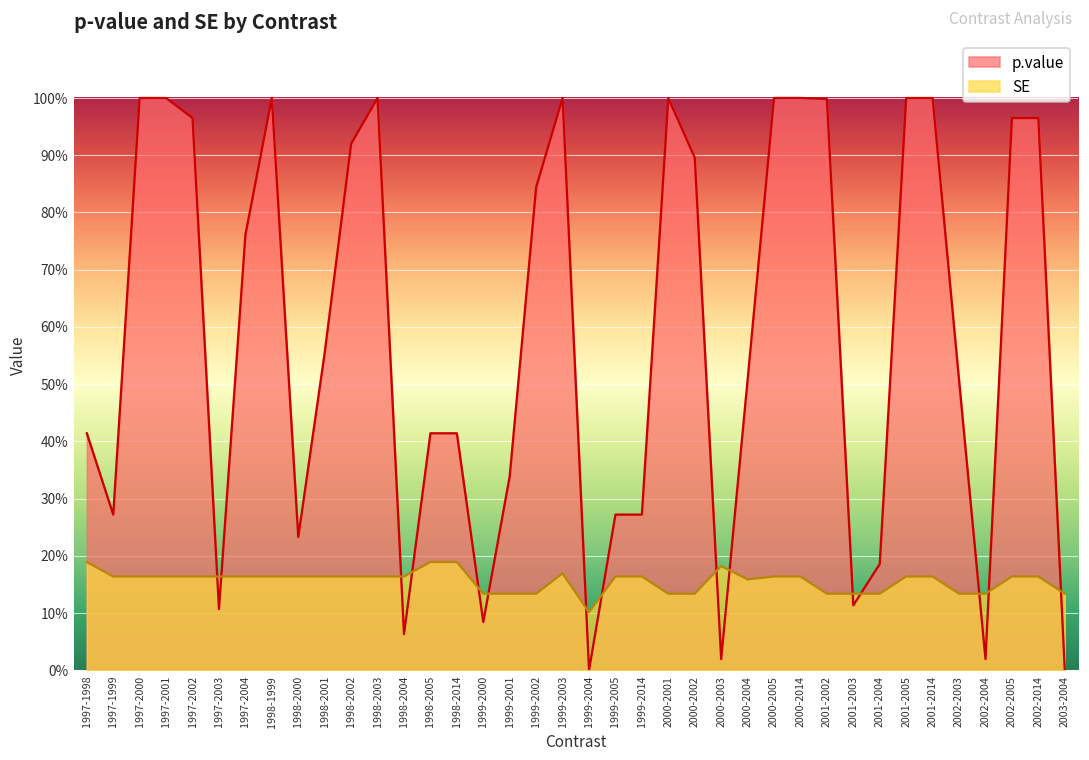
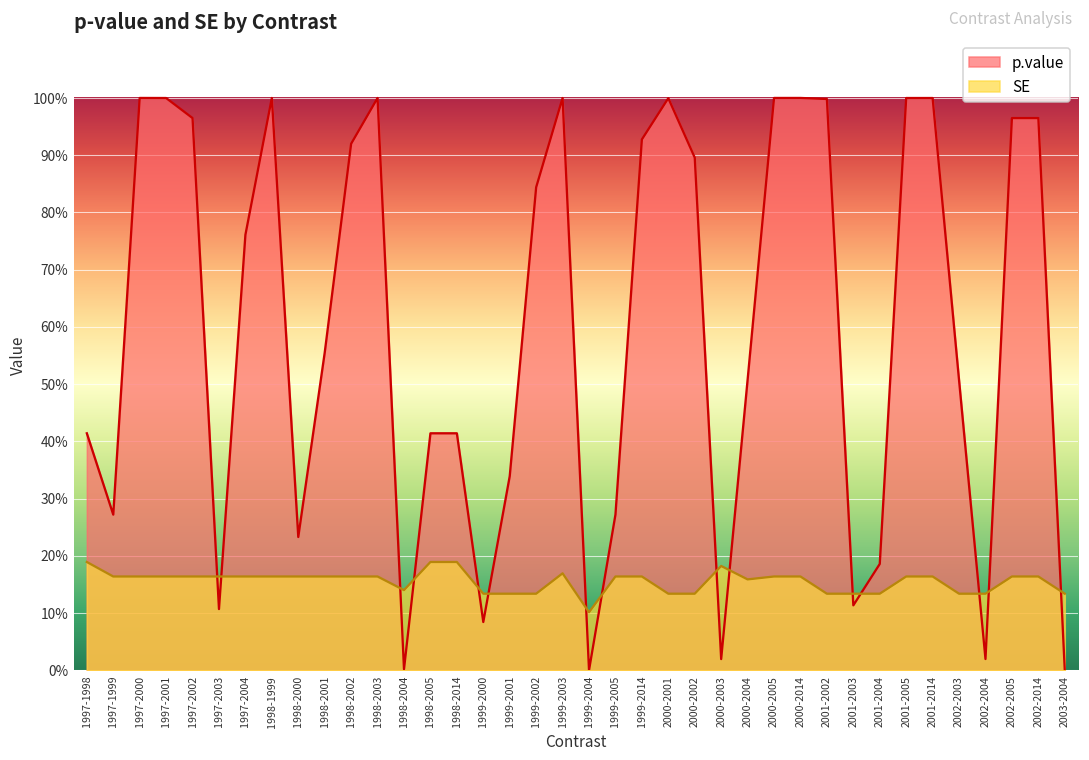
p.value, 1998-2004: 6% -> 0%
SE, 1998-2004: 16% -> 14%
p.value, 1999-2014: 27% -> 93%
